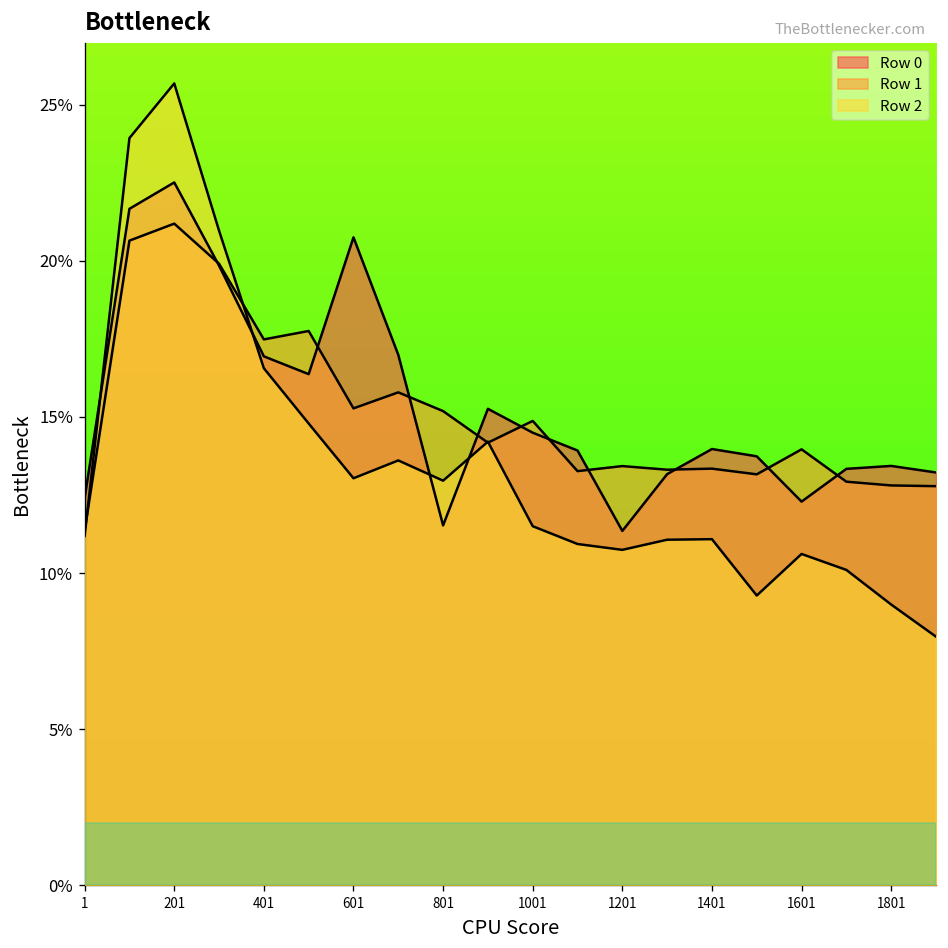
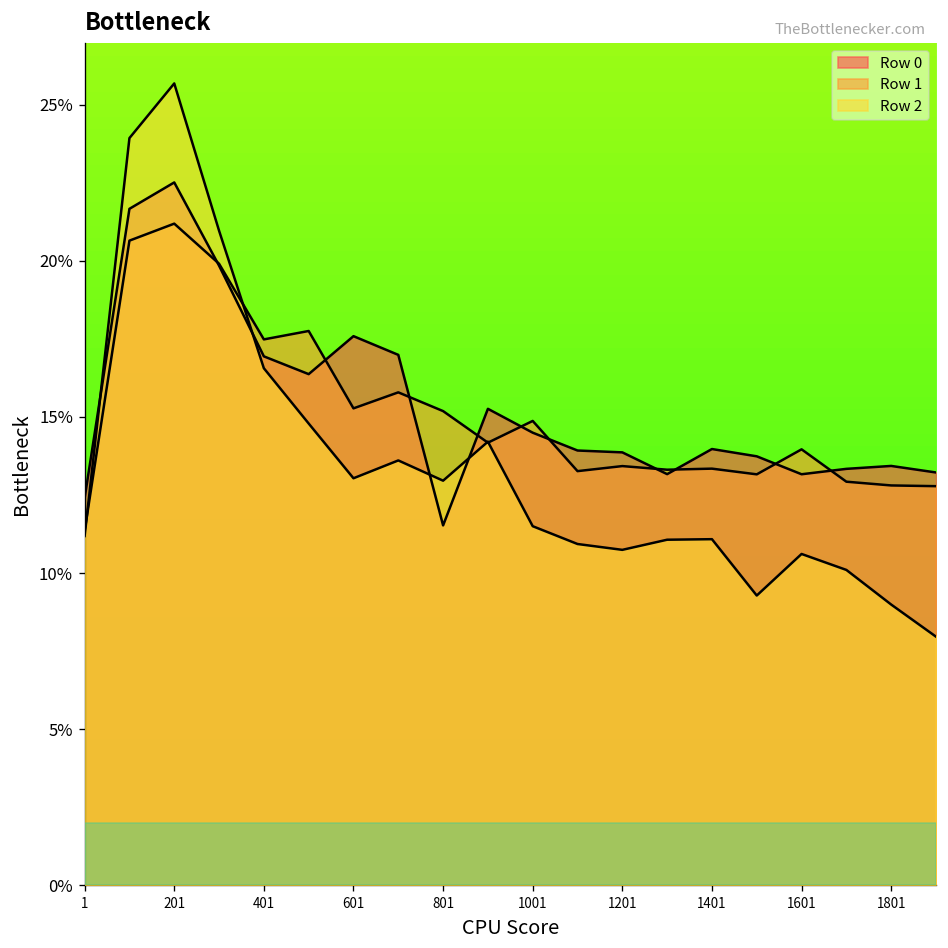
Row 0, 601: 20.8% -> 17.6%
Row 0, 1201: 11.3% -> 13.9%
Row 0, 1601: 12.3% -> 13.2%
